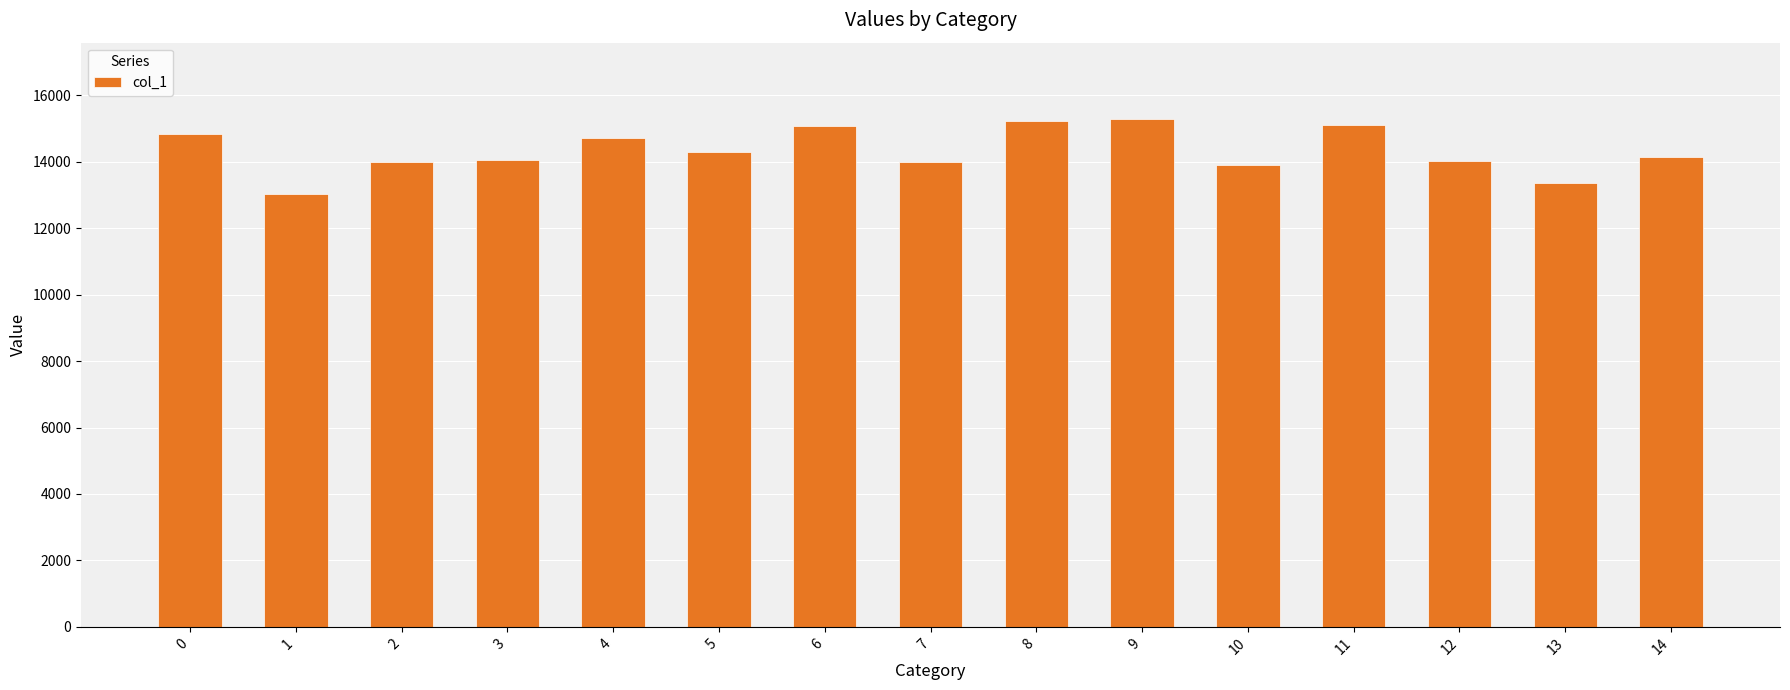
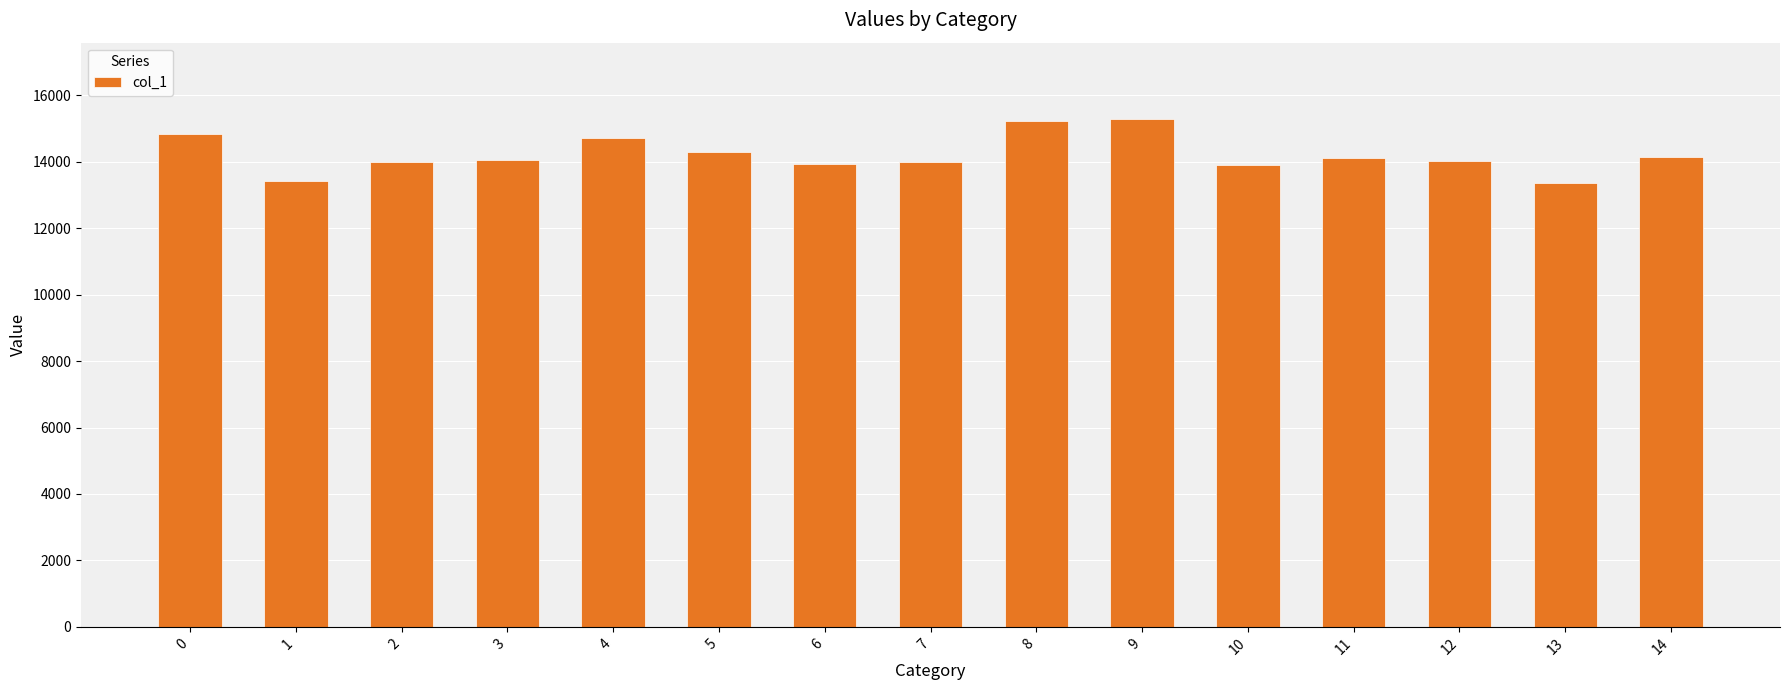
1: 13000 -> 13400
6: 15100 -> 13900
11: 15100 -> 14100
